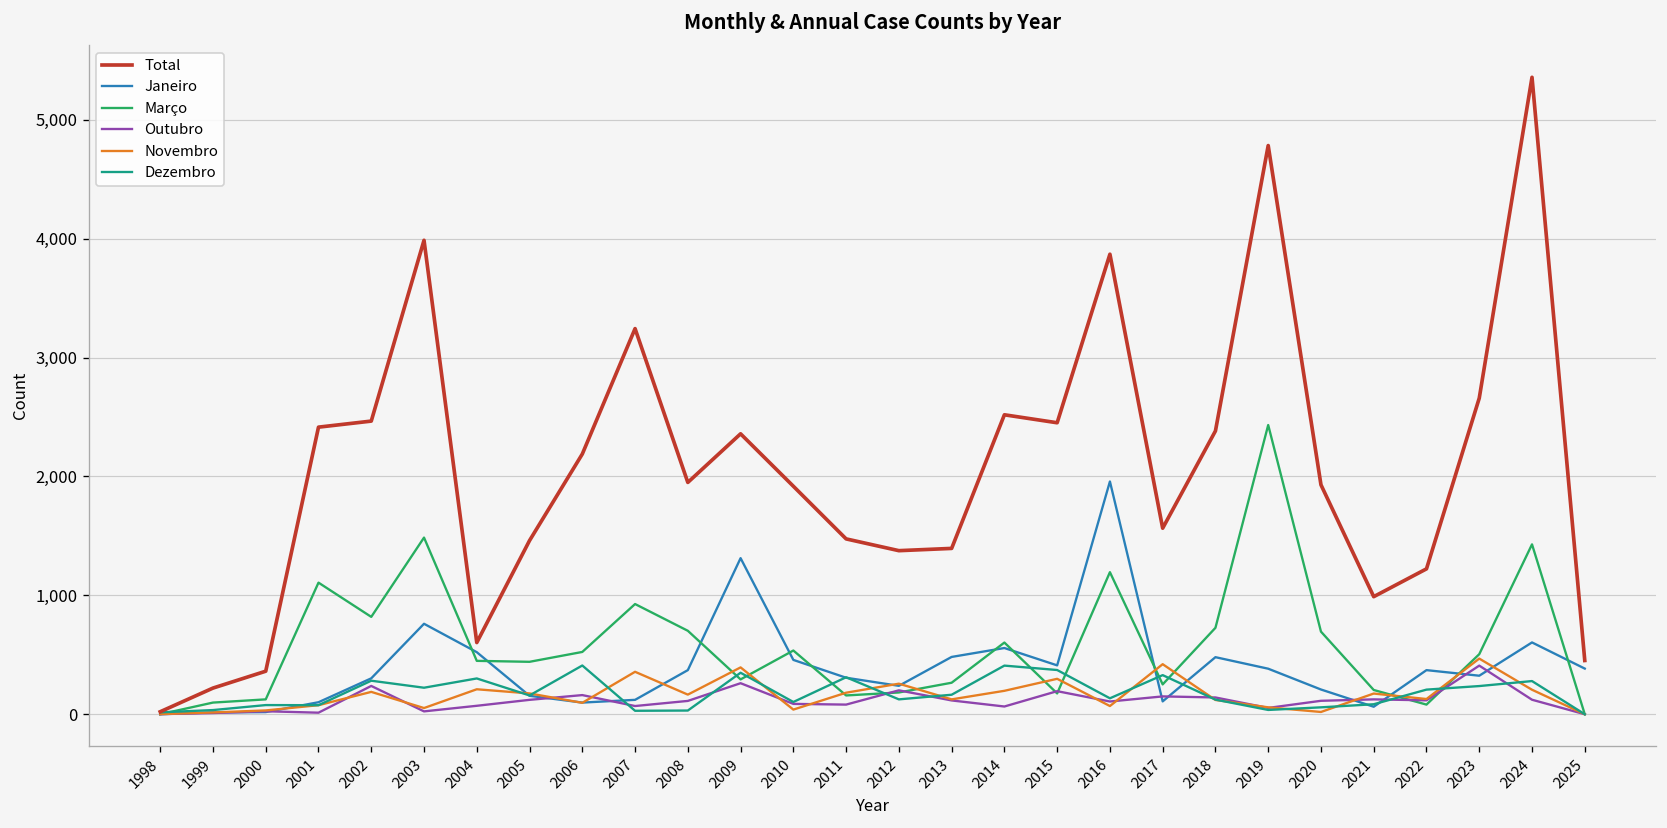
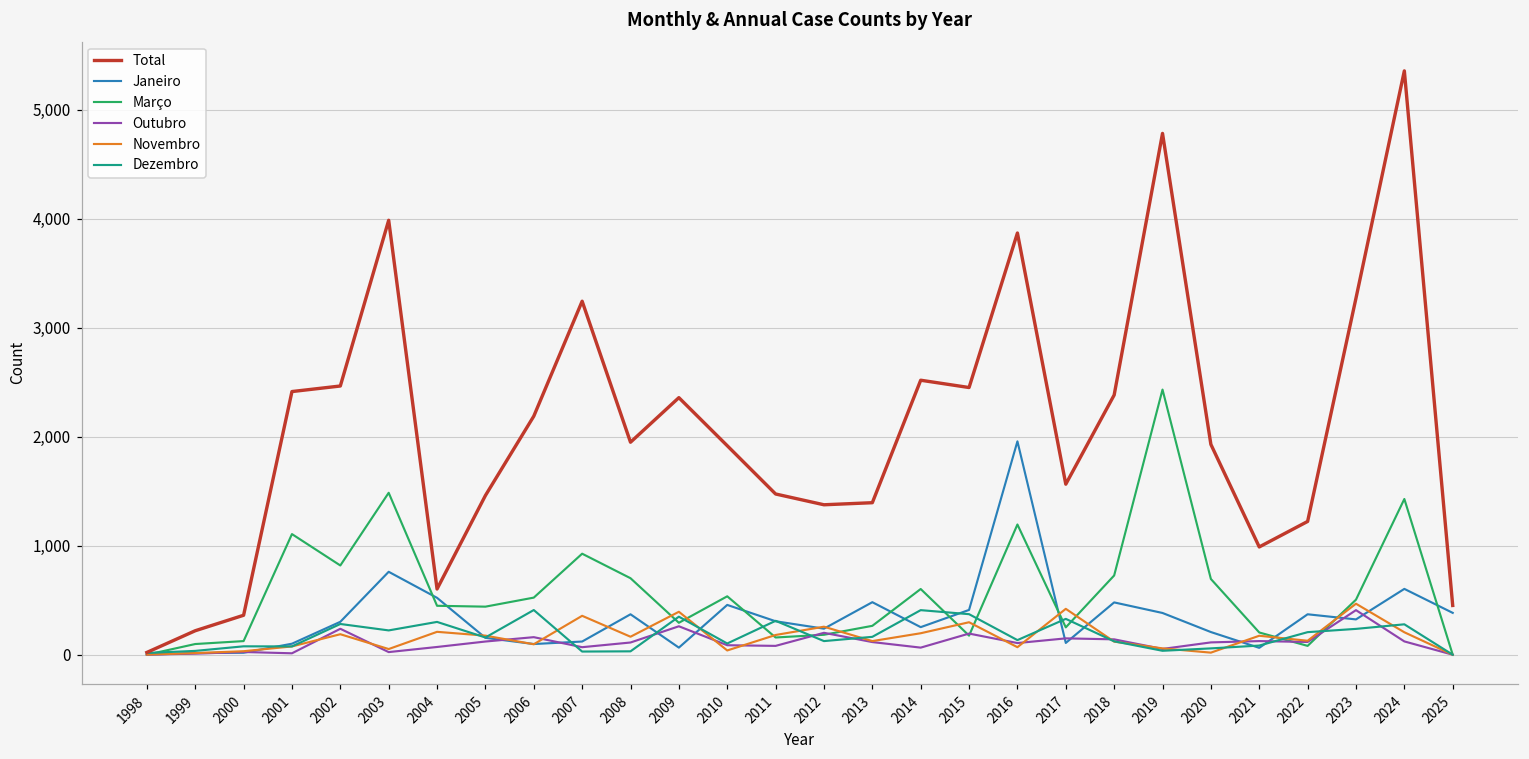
Janeiro, 2009: 1,300 -> 100
Janeiro, 2014: 600 -> 300
Total, 2023: 2,700 -> 3,300
